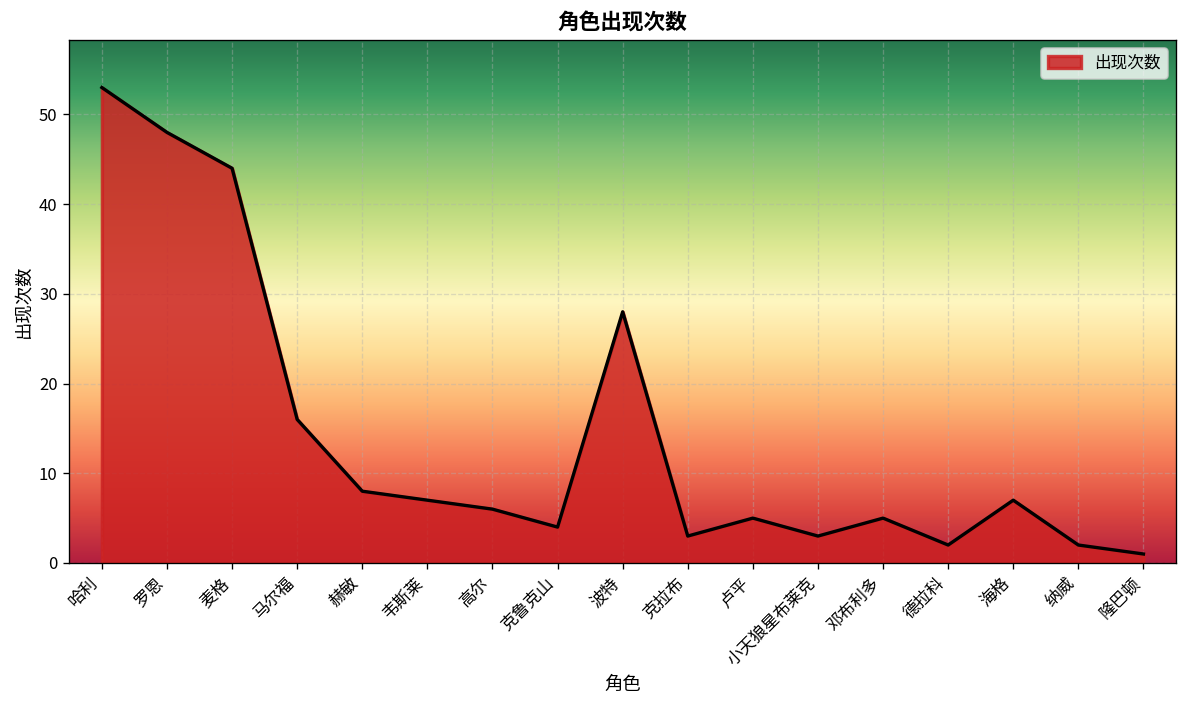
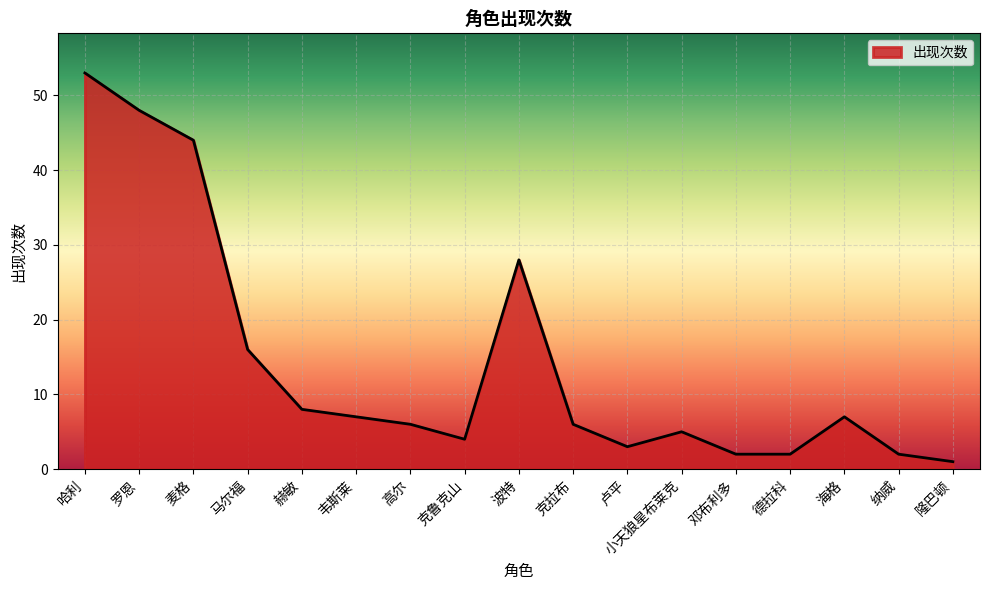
克拉布: 3 -> 6
卢平: 5 -> 3
小天狼星布莱克: 3 -> 5
邓布利多: 5 -> 2
